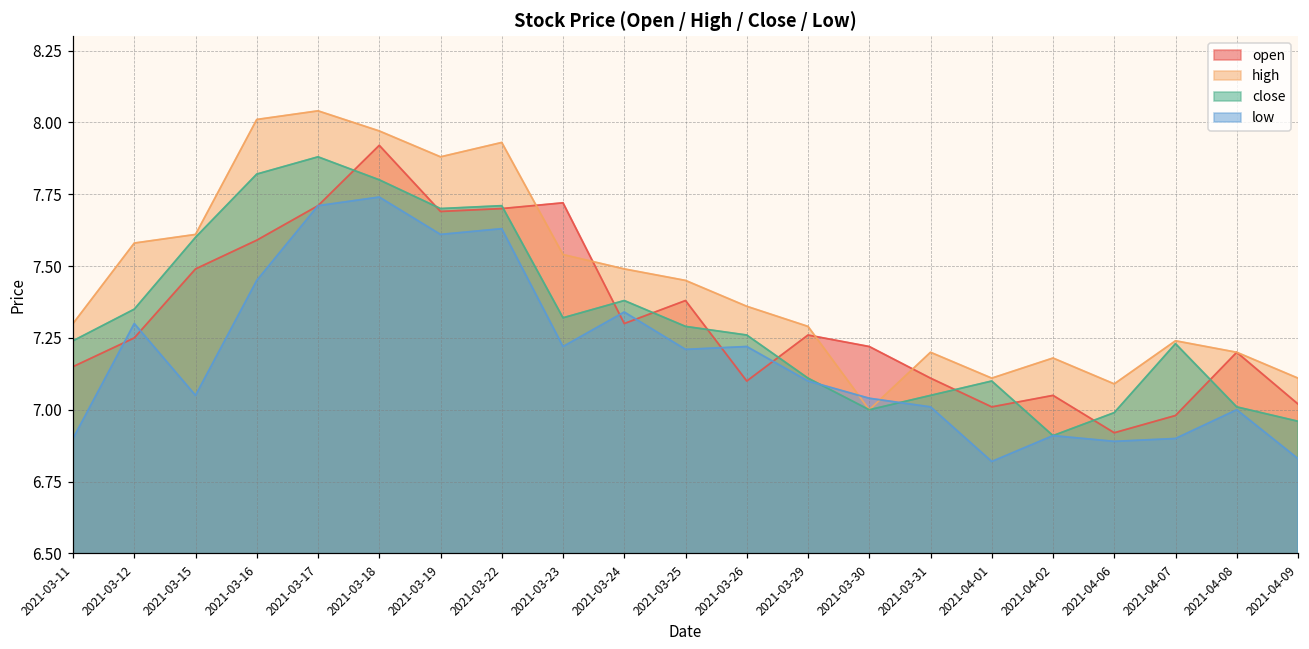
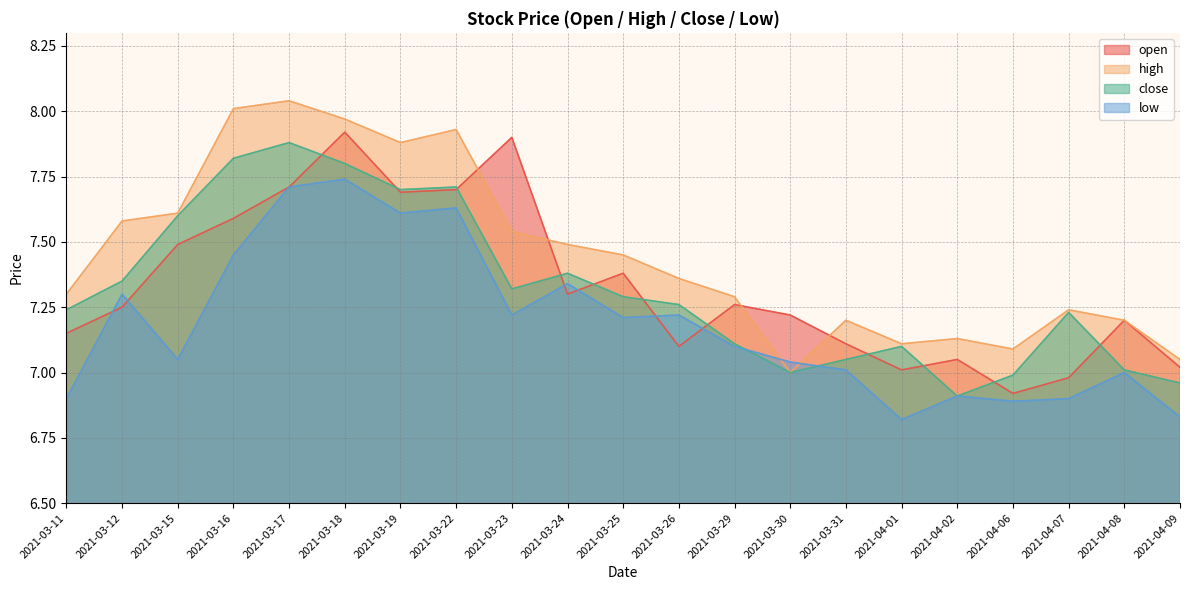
open, 2021-03-23: 7.72 -> 7.90
high, 2021-04-02: 7.18 -> 7.13
high, 2021-04-09: 7.11 -> 7.05
